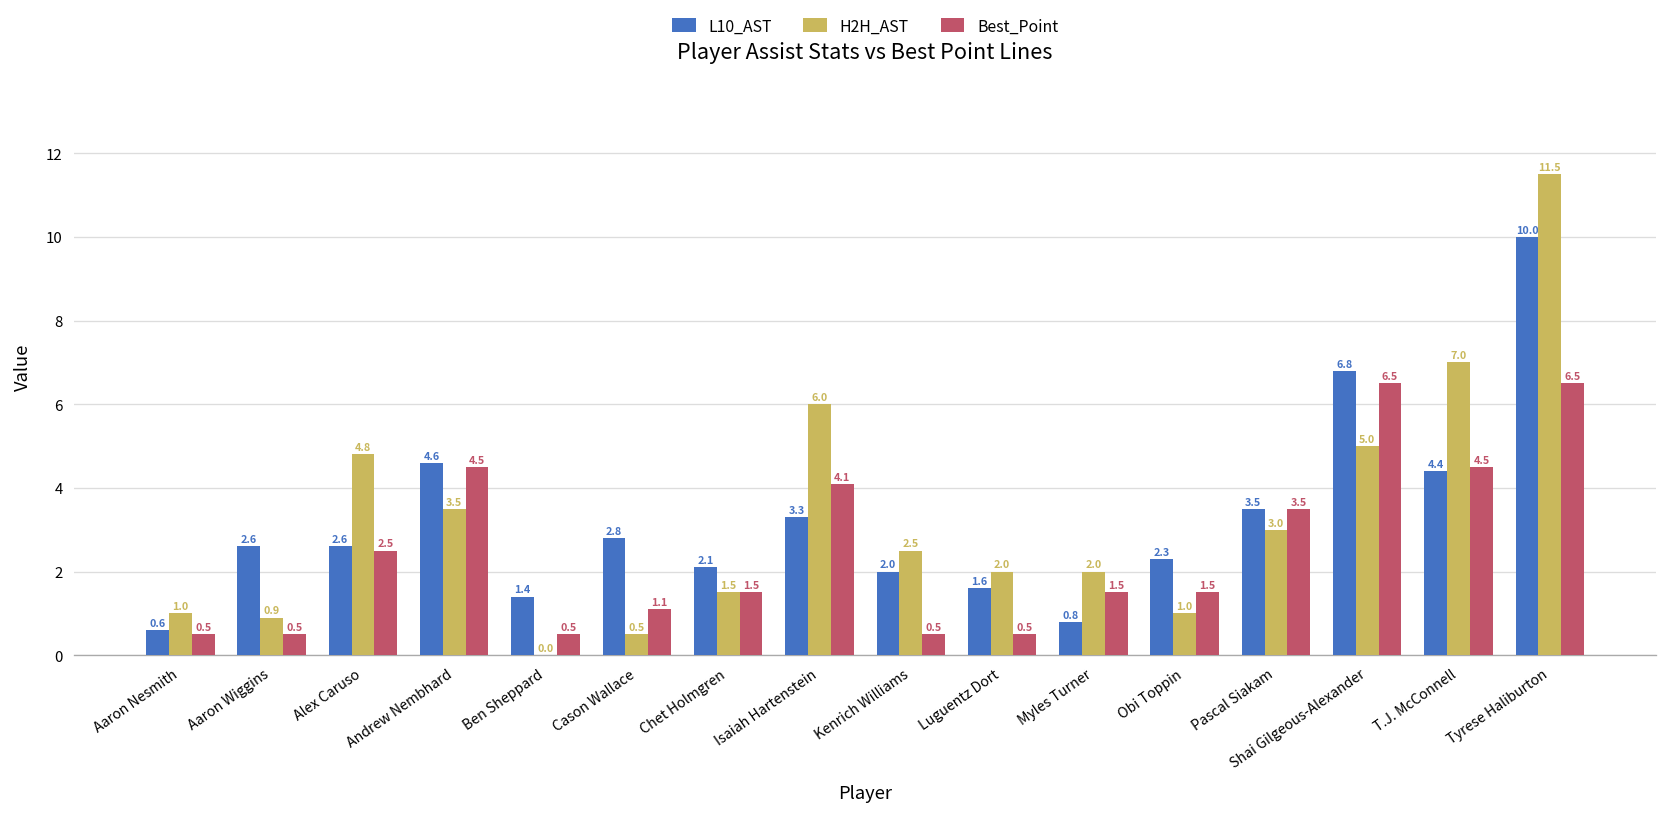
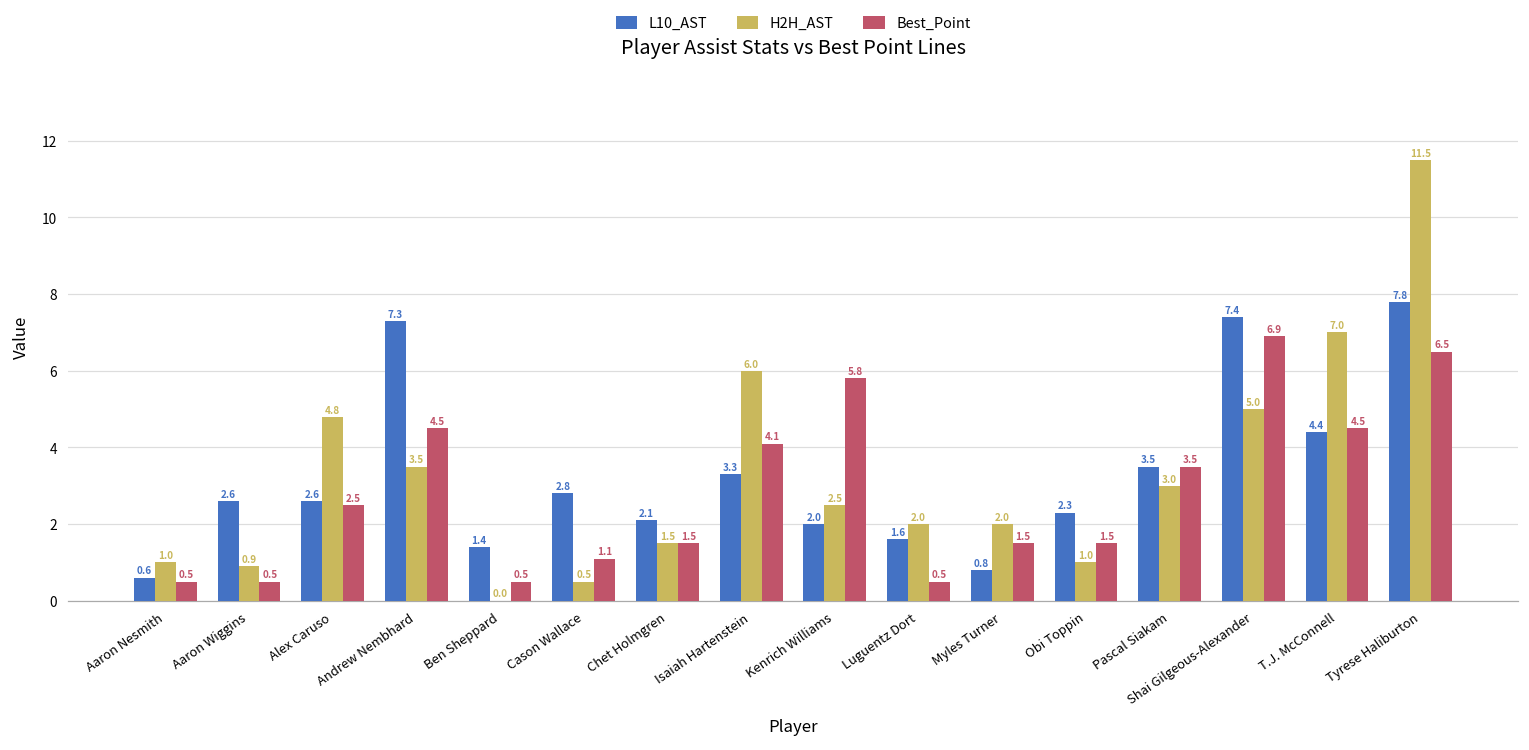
L10_AST, Andrew Nembhard: 4.6 -> 7.3
Best_Point, Kenrich Williams: 0.5 -> 5.8
L10_AST, Shai Gilgeous-Alexander: 6.8 -> 7.4
Best_Point, Shai Gilgeous-Alexander: 6.5 -> 6.9
L10_AST, Tyrese Haliburton: 10.0 -> 7.8
